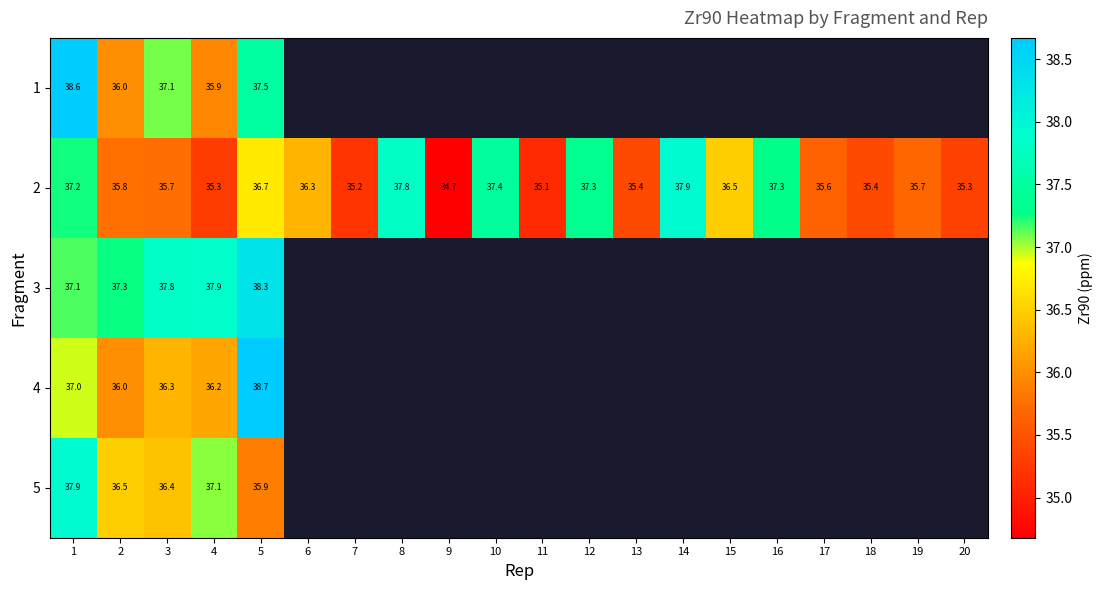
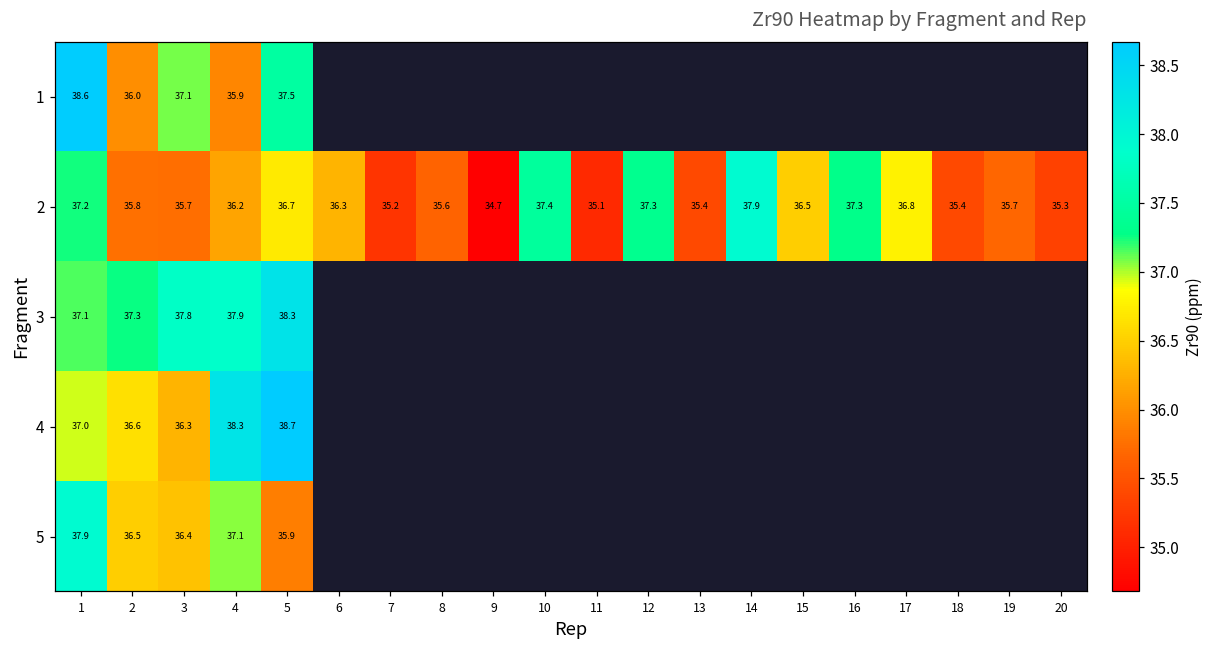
2, 4: 35.3 -> 36.2
2, 8: 37.8 -> 35.6
2, 17: 35.6 -> 36.8
4, 2: 36.0 -> 36.6
4, 4: 36.2 -> 38.3
